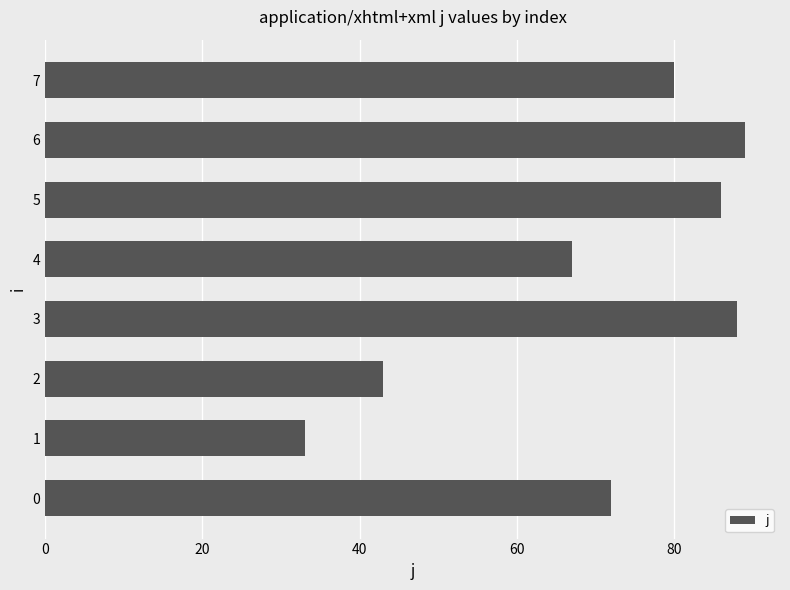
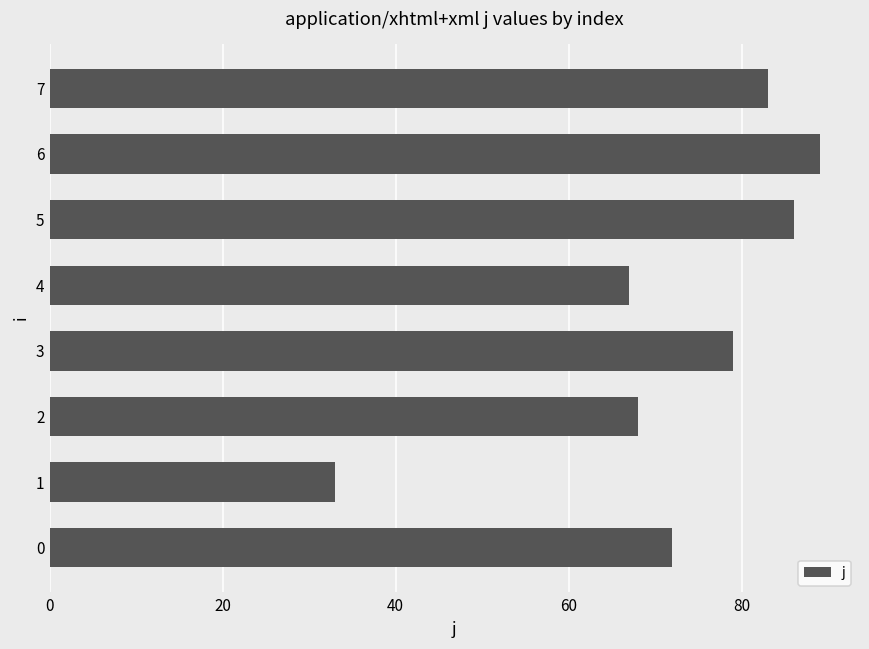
7: 80 -> 83
3: 88 -> 79
2: 43 -> 68
